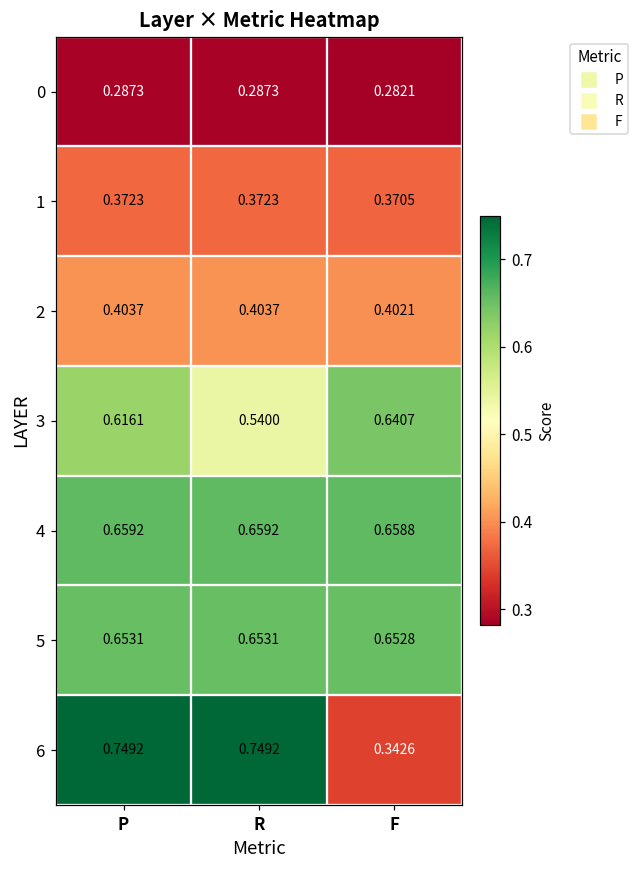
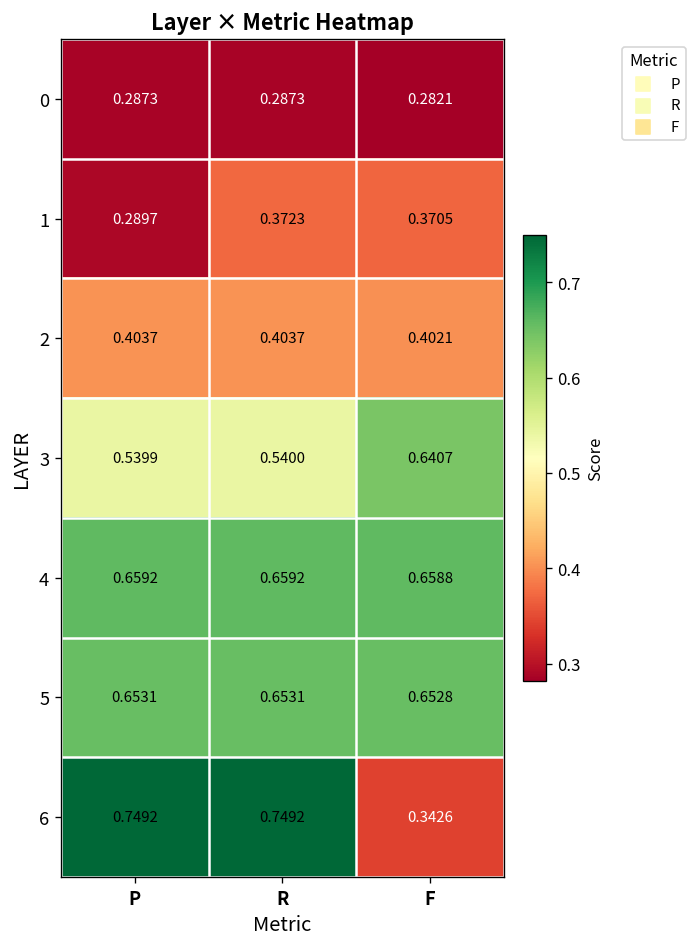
1, P: 0.3723 -> 0.2897
3, P: 0.6161 -> 0.5399
